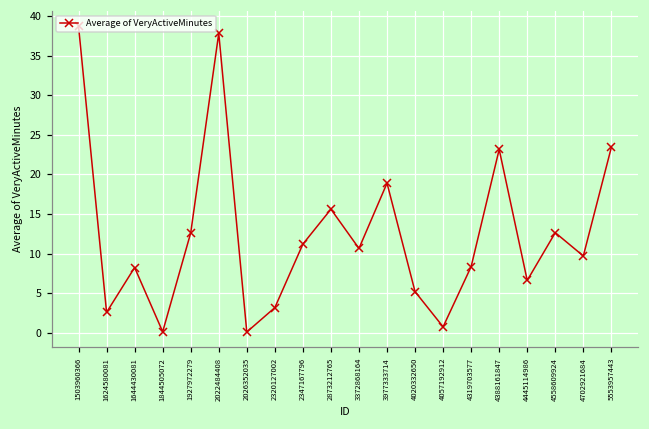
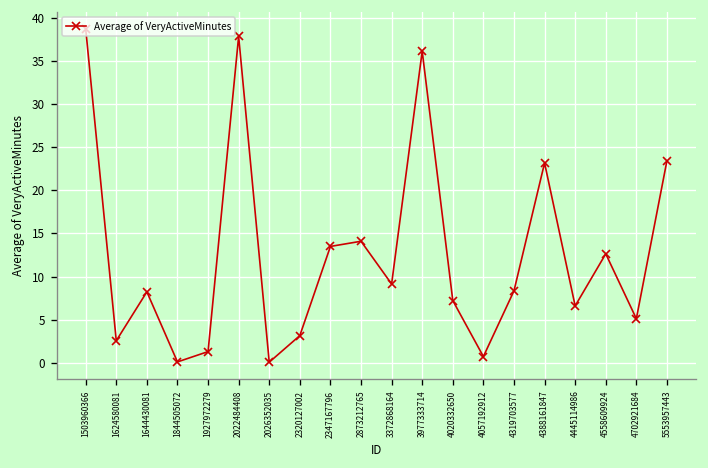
1927972279: 13 -> 1
2347167796: 11 -> 14
2873212765: 16 -> 14
3372868164: 11 -> 9
3977333714: 19 -> 36
4020332650: 5 -> 7
4702921684: 10 -> 5
